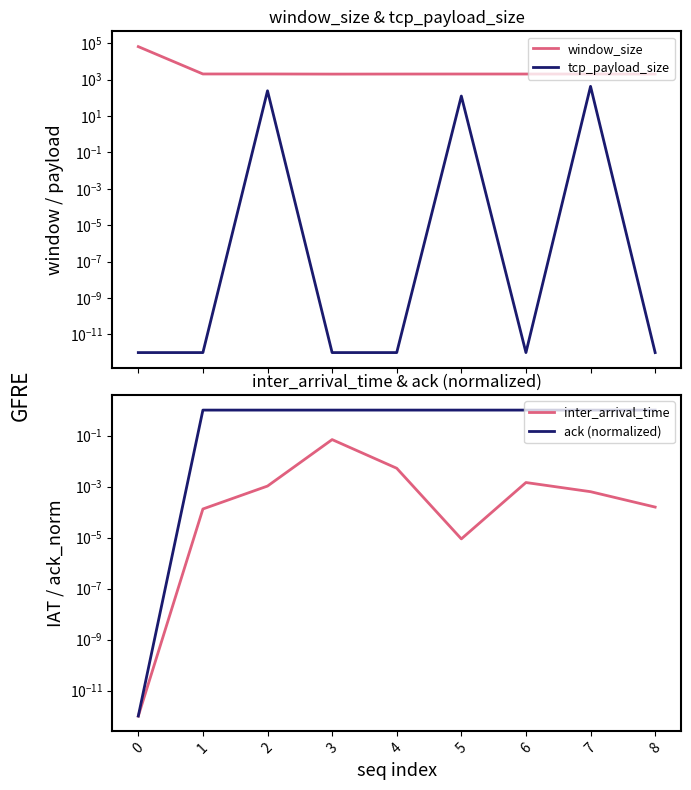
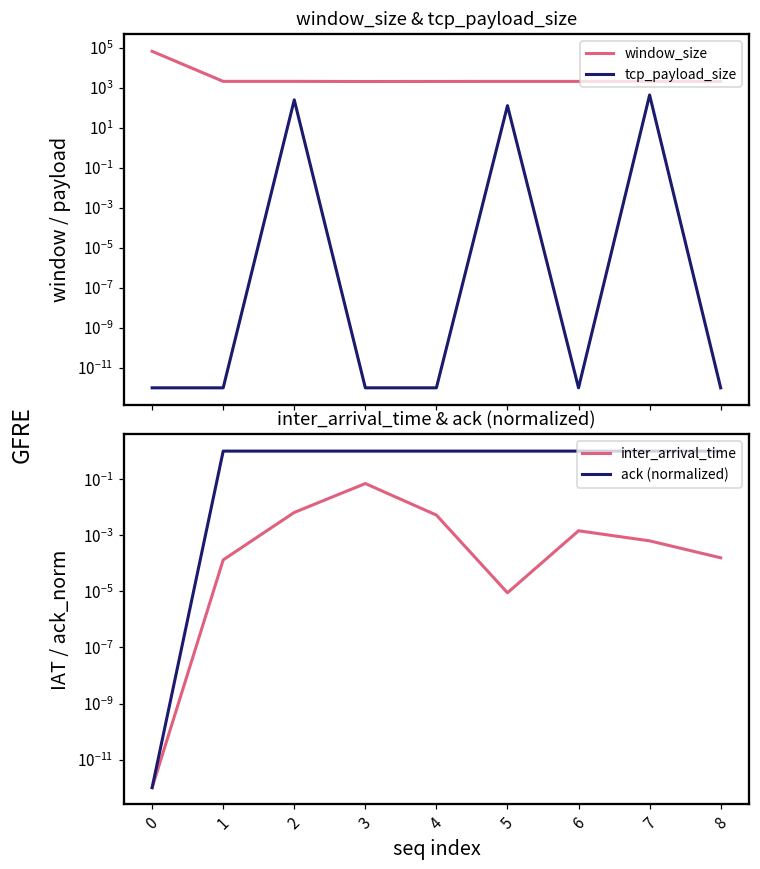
inter_arrival_time & ack (normalized), inter_arrival_time, 2: 0.0010 -> 0.007
